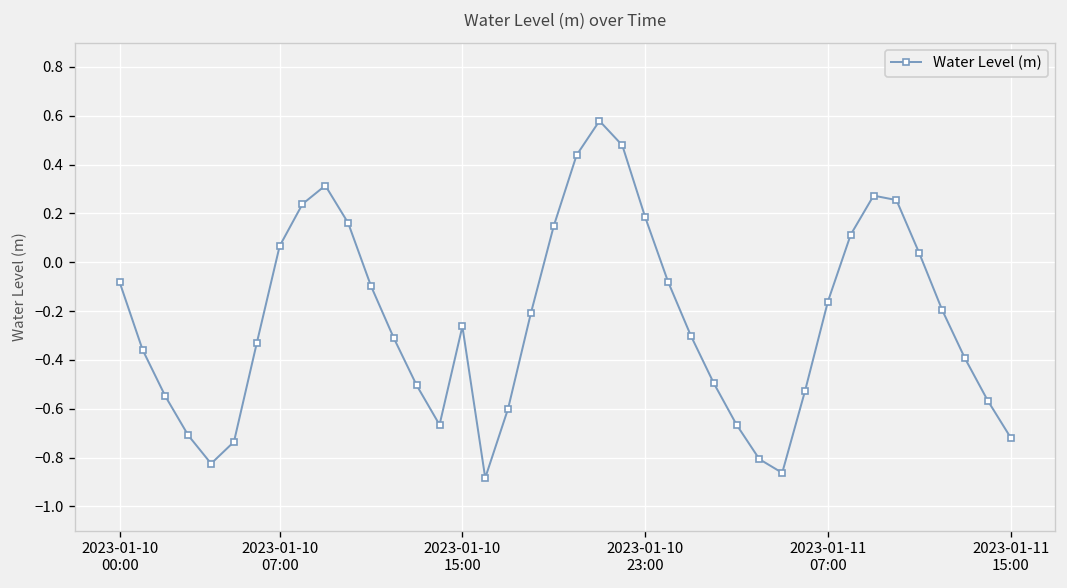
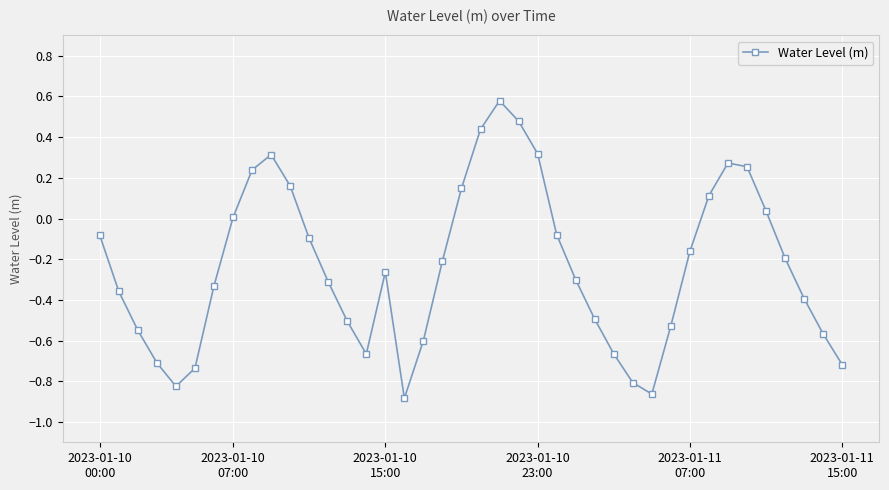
2023-01-10 07:00: 0.07 -> 0.01
2023-01-10 23:00: 0.18 -> 0.32
